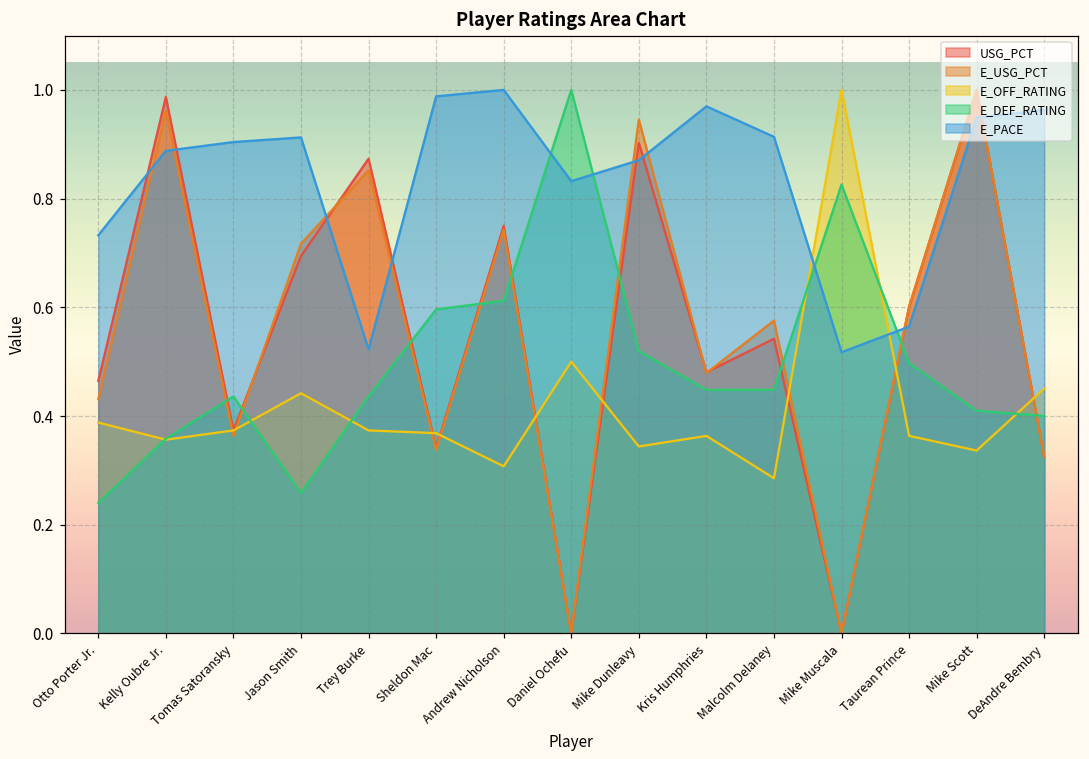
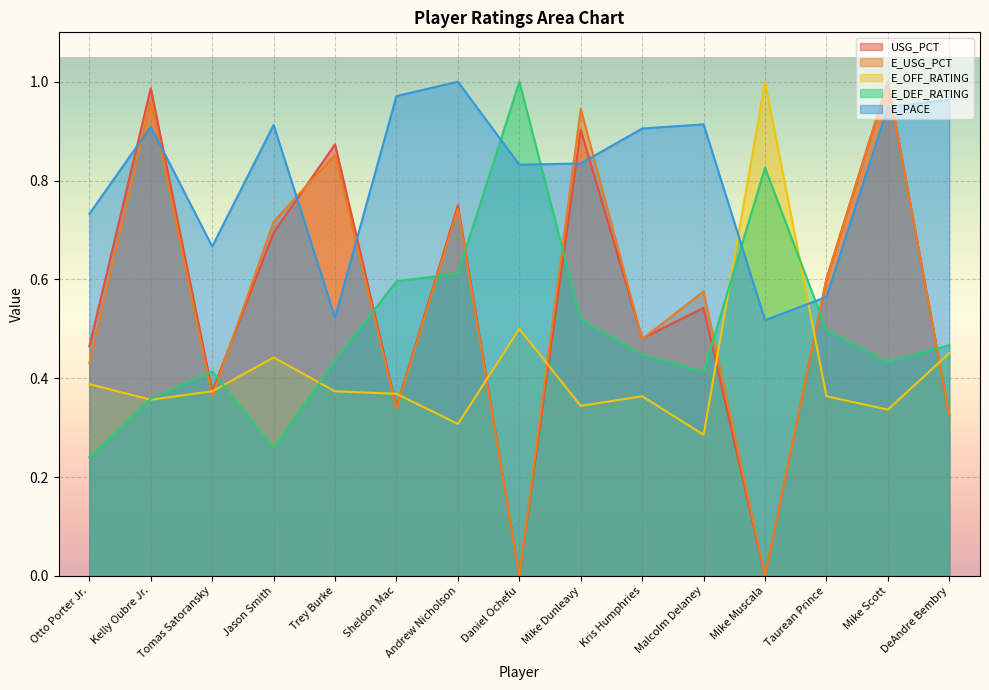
E_PACE, Kelly Oubre Jr.: 0.89 -> 0.91
E_DEF_RATING, Tomas Satoransky: 0.44 -> 0.41
E_PACE, Tomas Satoransky: 0.90 -> 0.67
E_PACE, Sheldon Mac: 0.99 -> 0.97
E_PACE, Mike Dunleavy: 0.87 -> 0.83
E_PACE, Kris Humphries: 0.97 -> 0.91
E_DEF_RATING, Malcolm Delaney: 0.45 -> 0.41
E_DEF_RATING, Mike Scott: 0.41 -> 0.43
E_DEF_RATING, DeAndre Bembry: 0.40 -> 0.47
